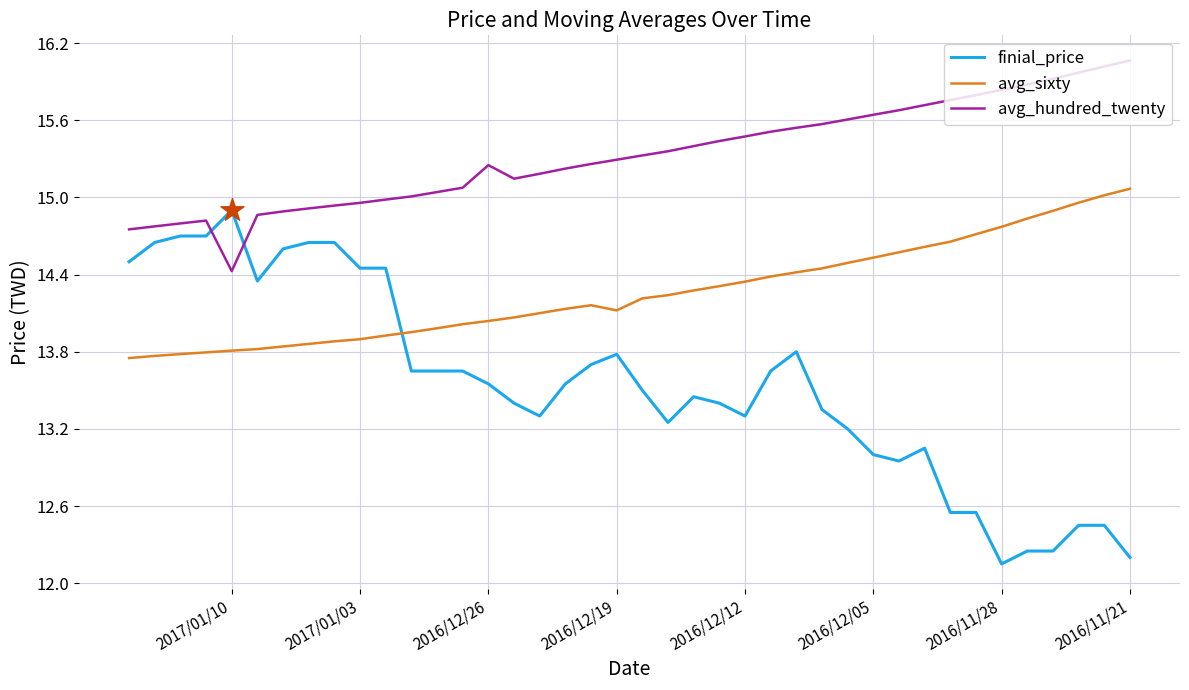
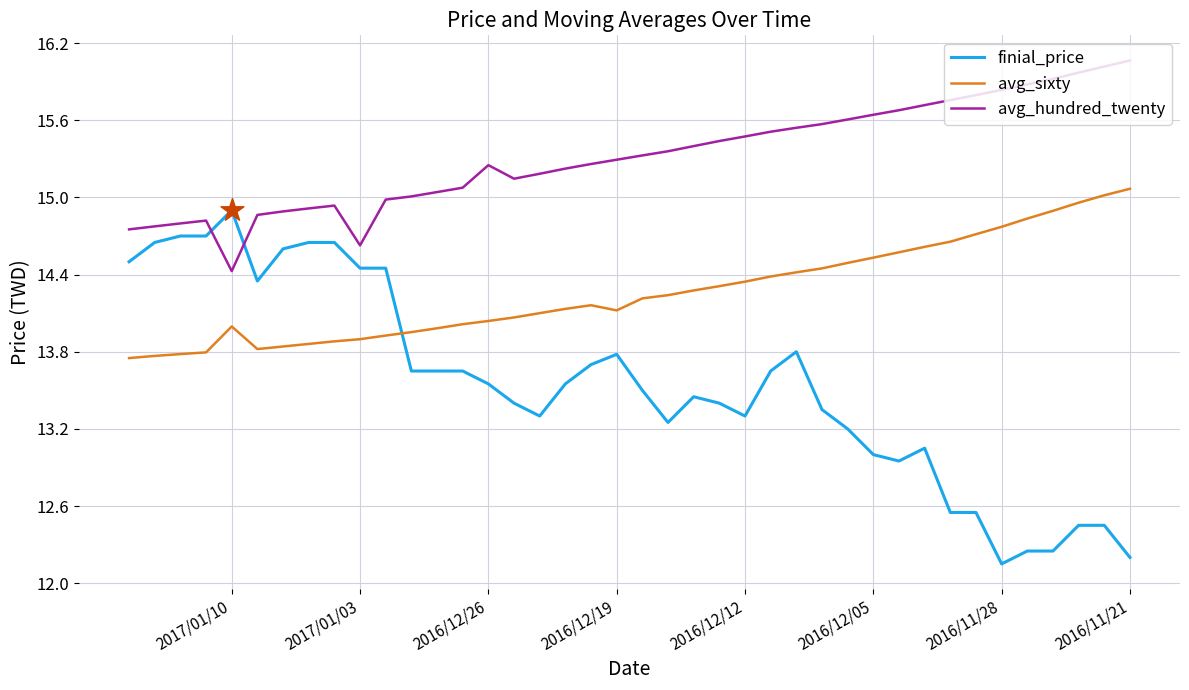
avg_sixty, 2017/01/10: 13.81 -> 14.00
avg_hundred_twenty, 2017/01/03: 14.96 -> 14.63
